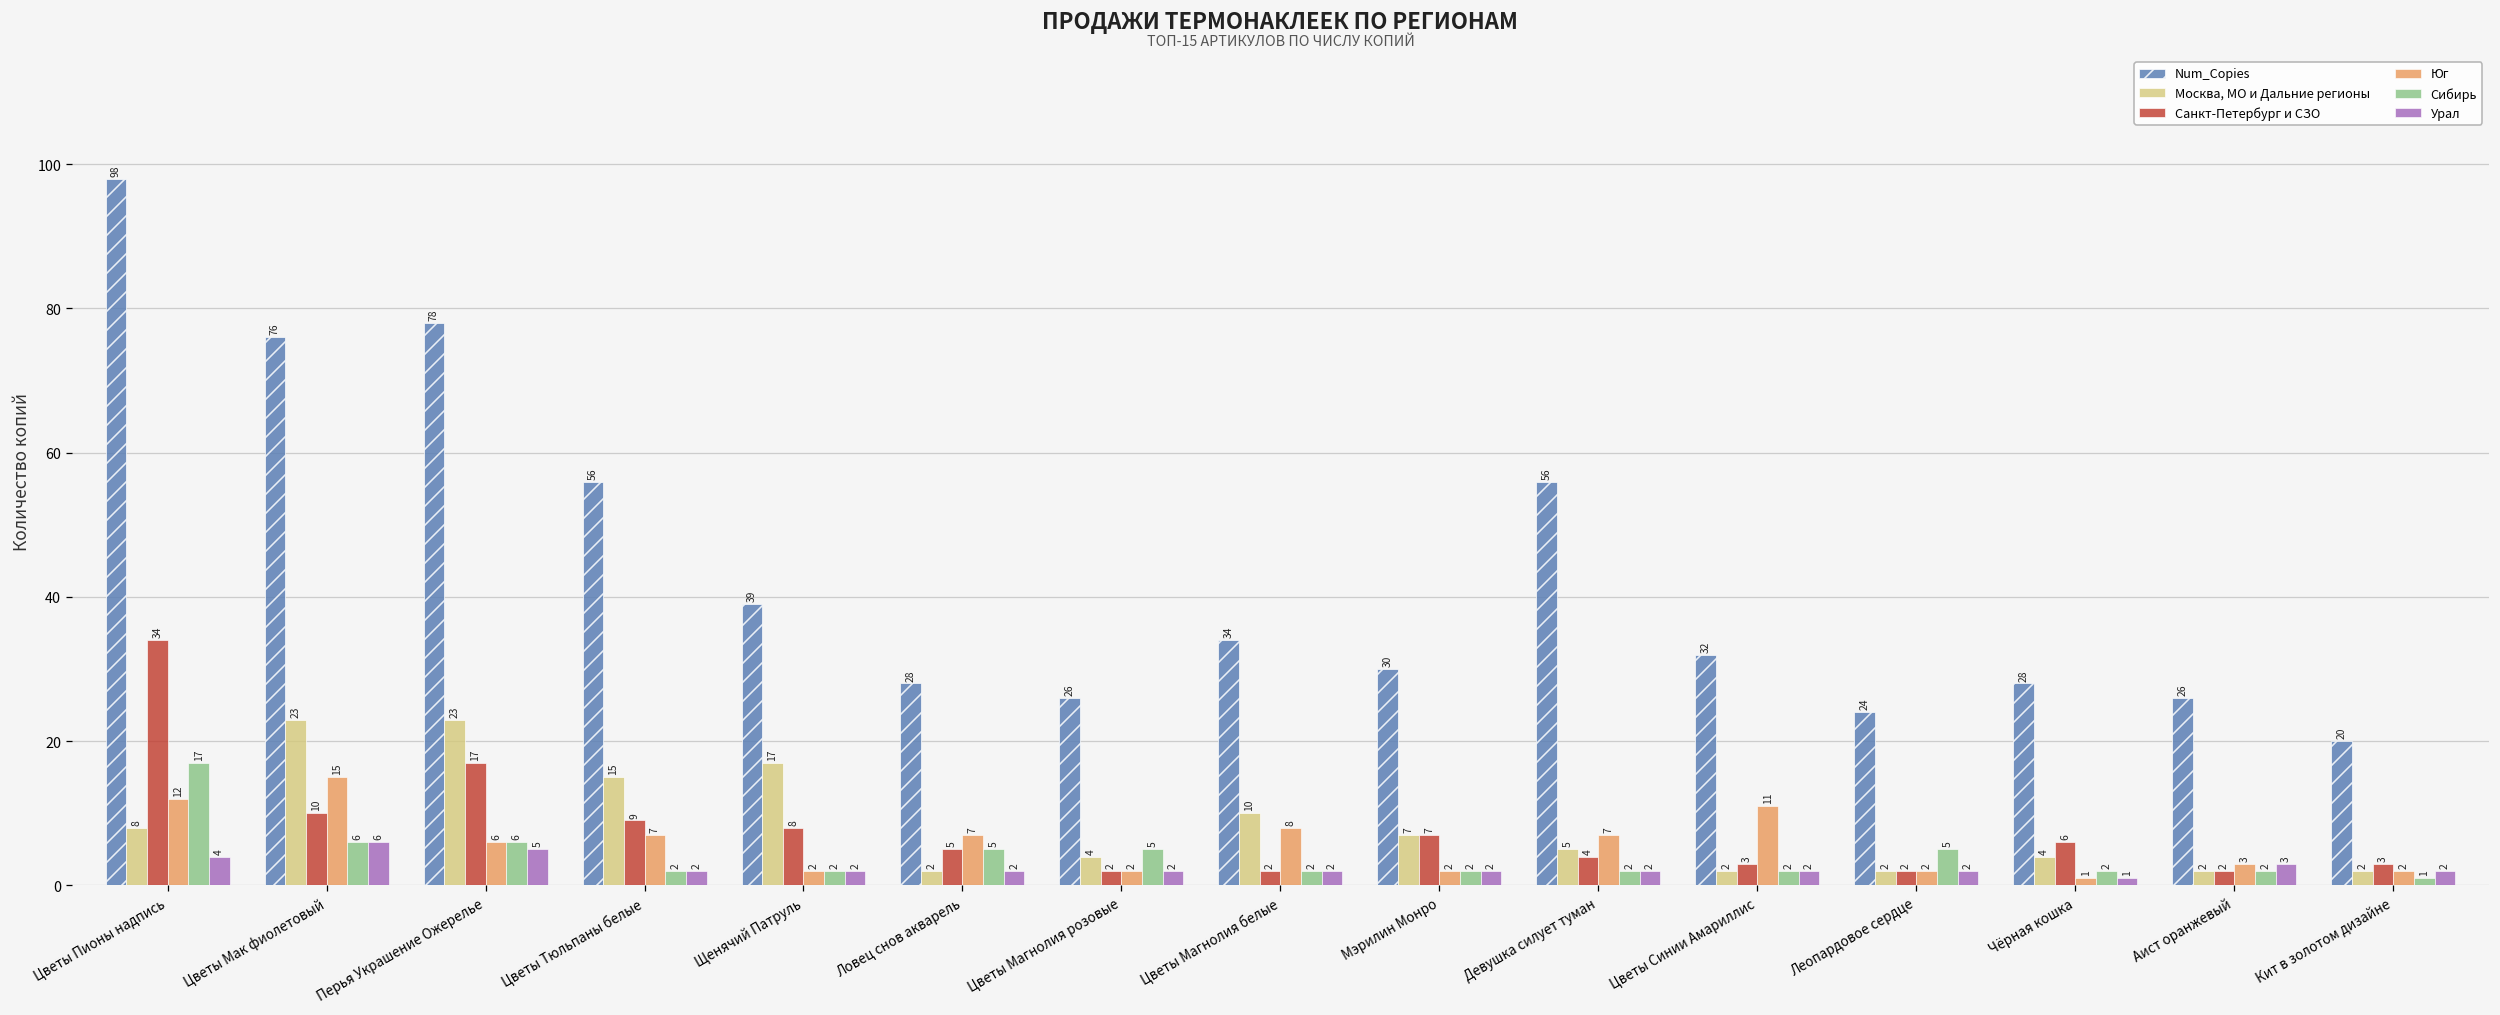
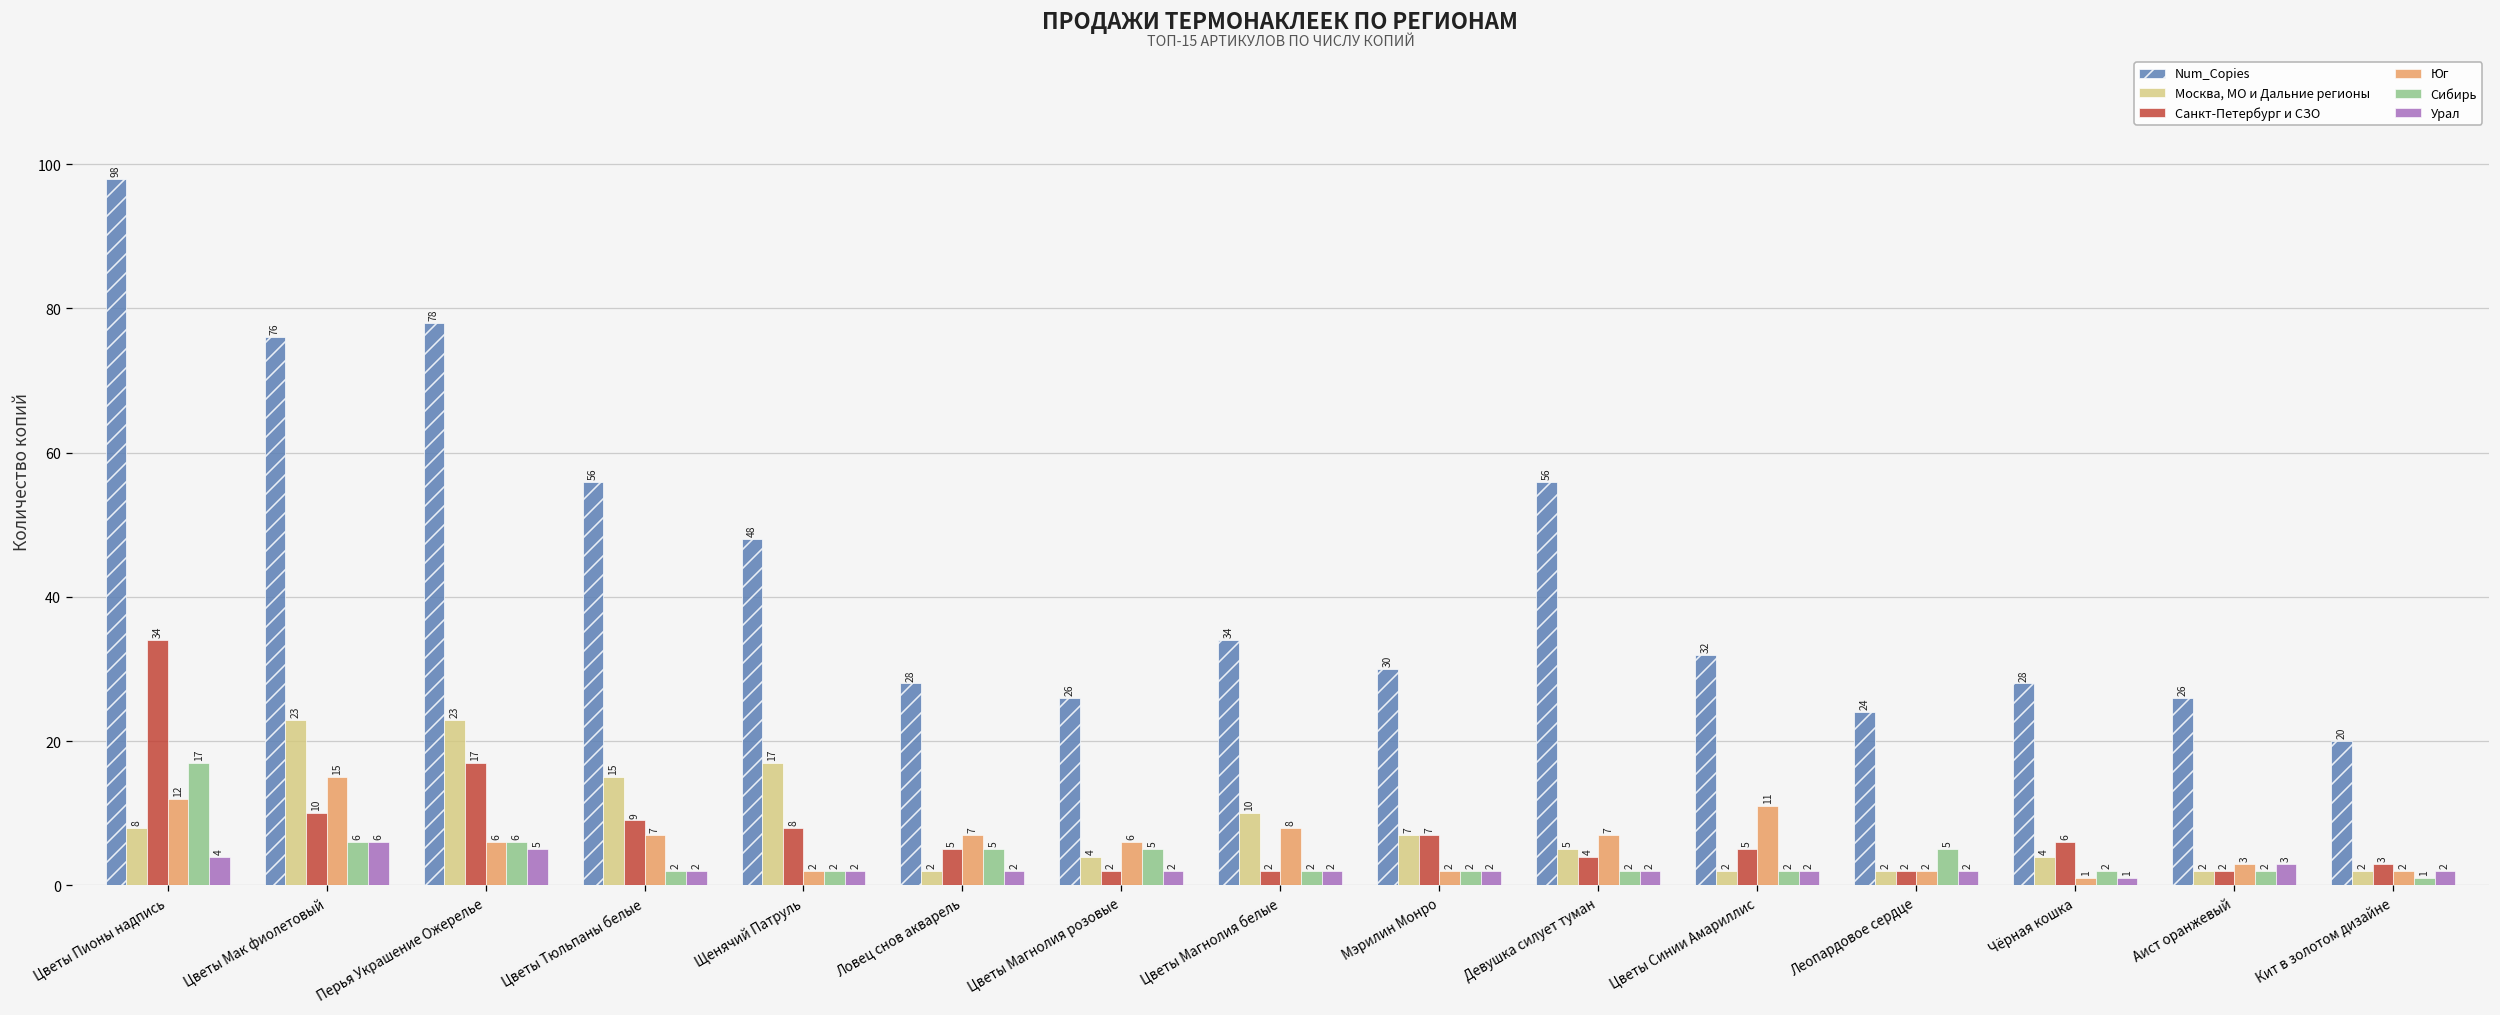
Num_Copies, Щенячий Патруль: 39 -> 48
Юг, Цветы Магнолия розовые: 2 -> 6
Санкт-Петербург и СЗО, Цветы Синии Амариллис: 3 -> 5
